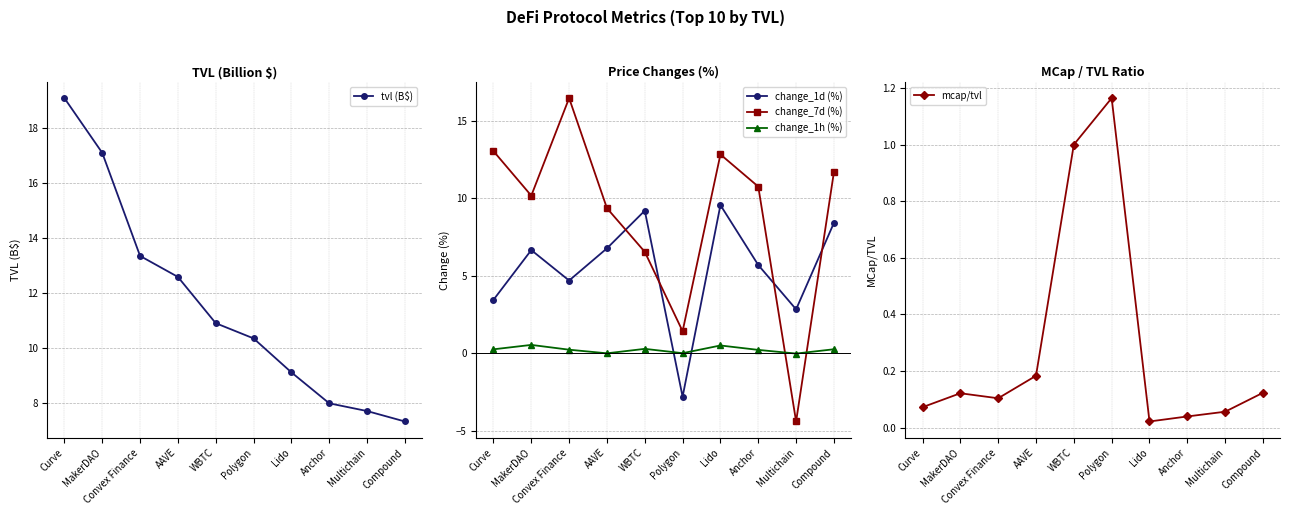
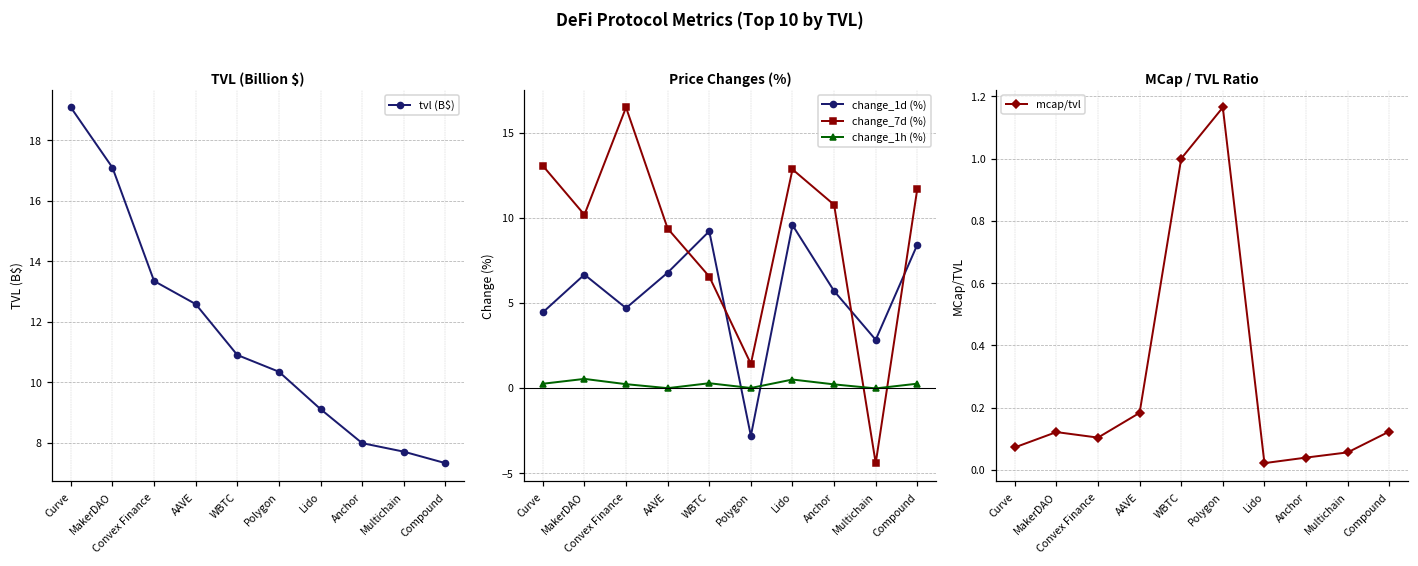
Price Changes (%), change_1d (%), Curve: 3.4 -> 4.4
